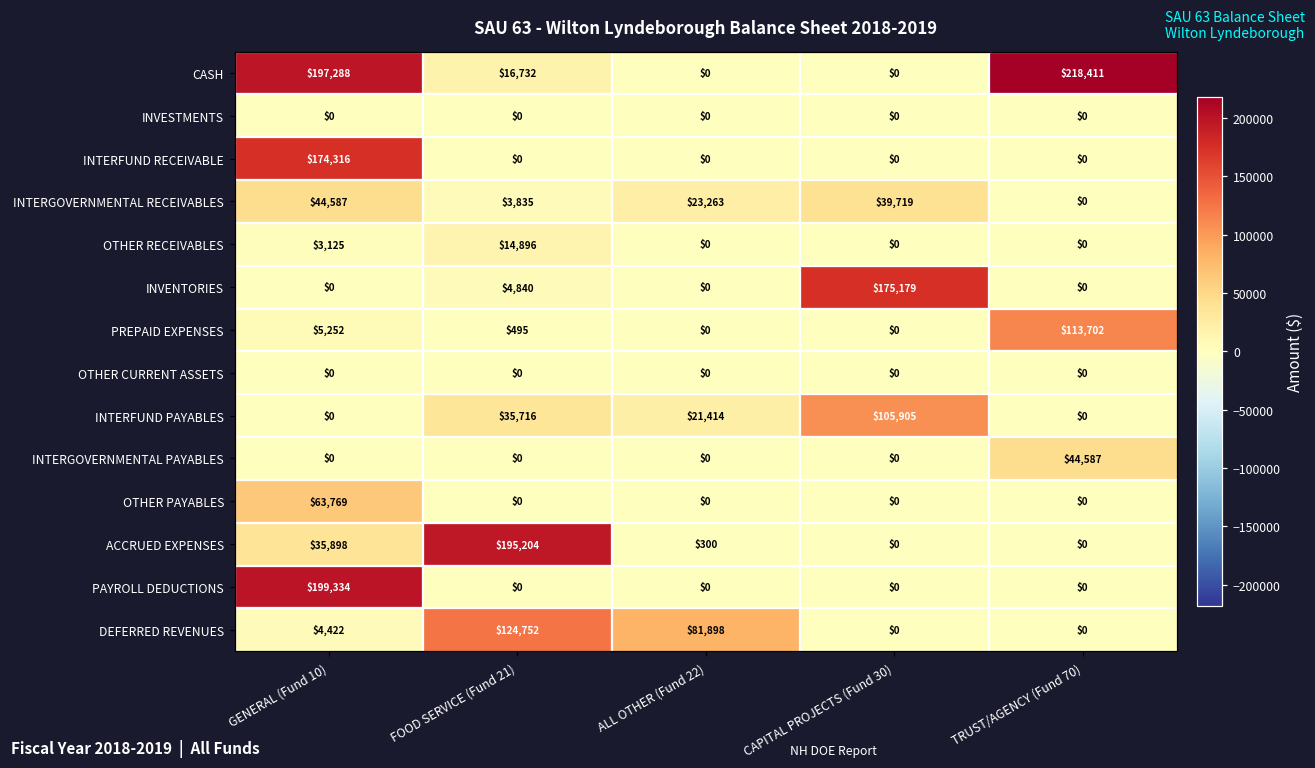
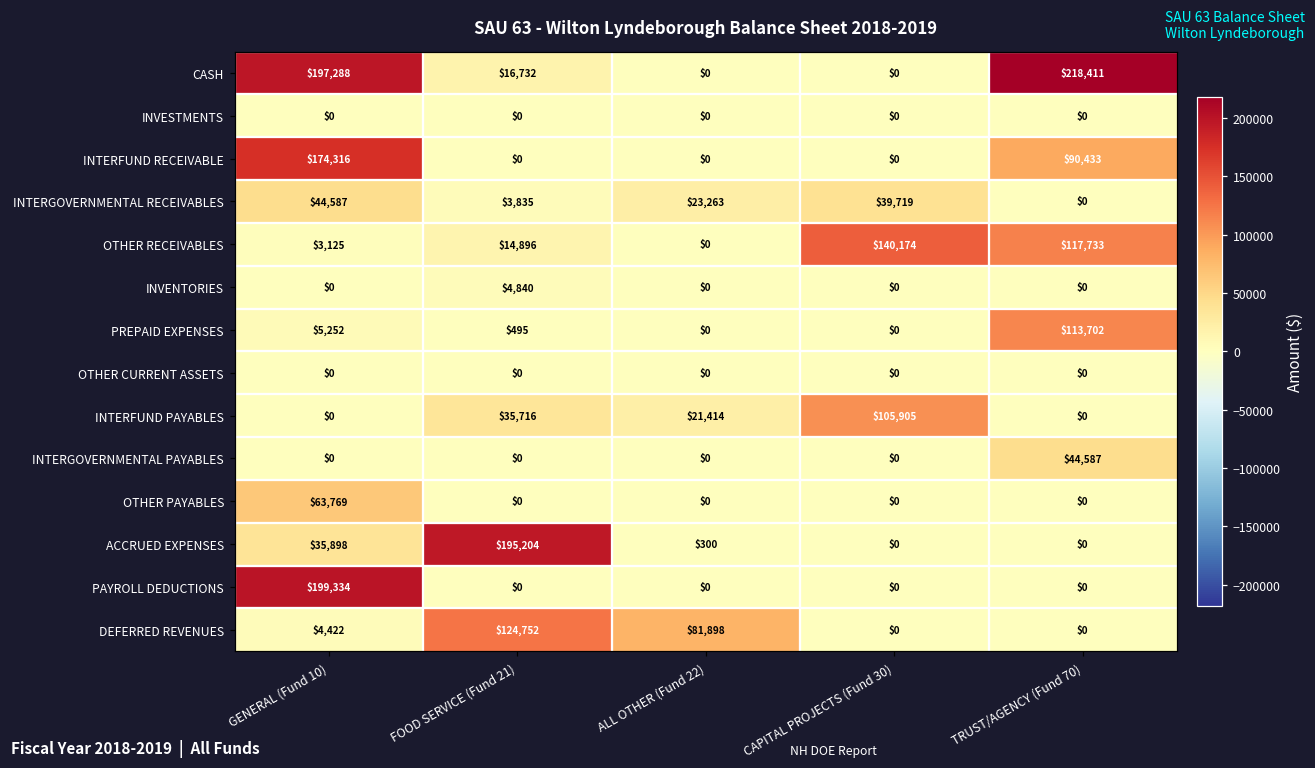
INTERFUND RECEIVABLE, TRUST/AGENCY (Fund 70): $0 -> $90,433
OTHER RECEIVABLES, CAPITAL PROJECTS (Fund 30): $0 -> $140,174
OTHER RECEIVABLES, TRUST/AGENCY (Fund 70): $0 -> $117,733
INVENTORIES, CAPITAL PROJECTS (Fund 30): $175,179 -> $0
